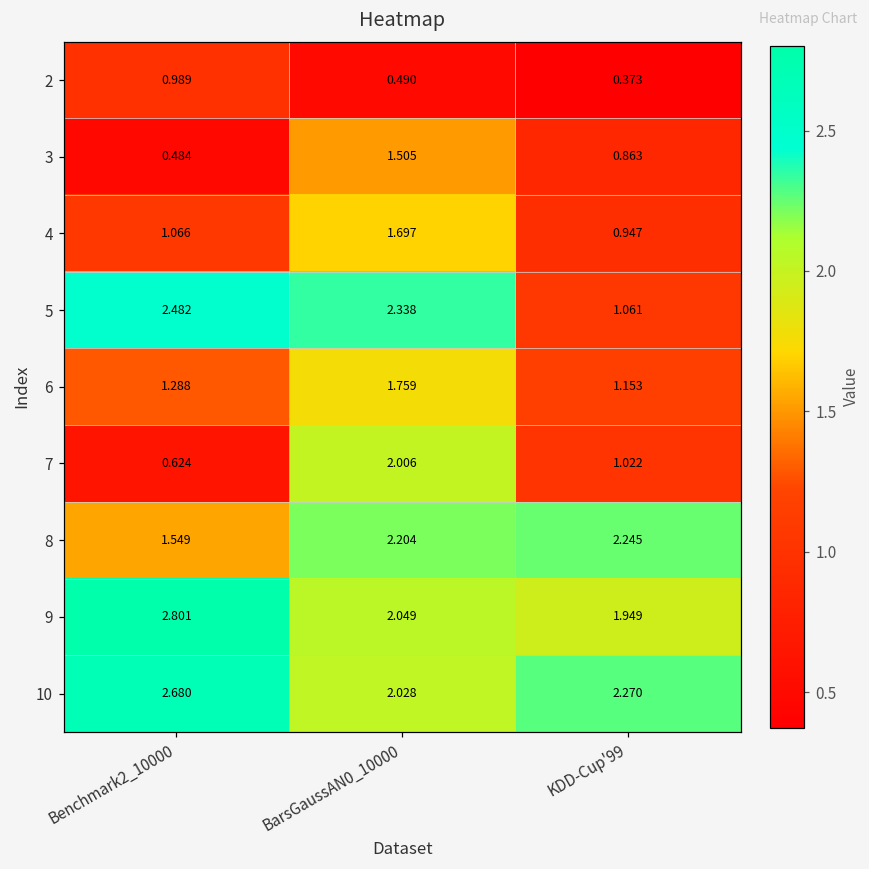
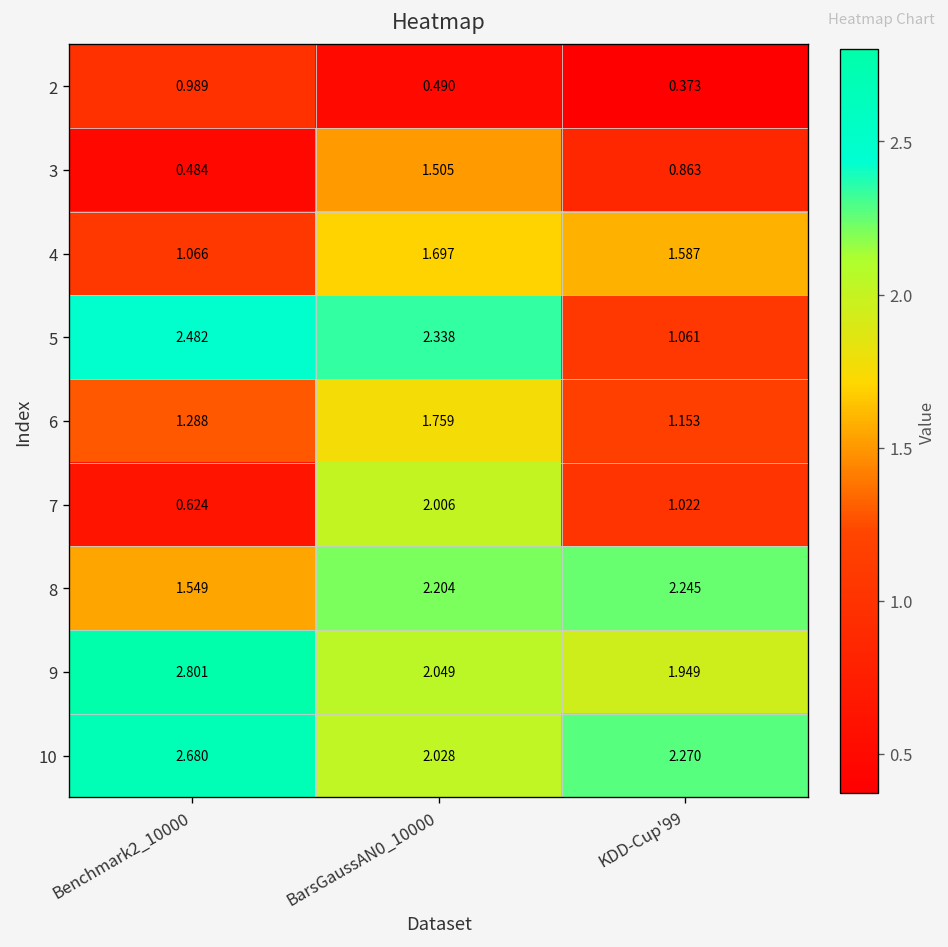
4, KDD-Cup'99: 0.947 -> 1.587
